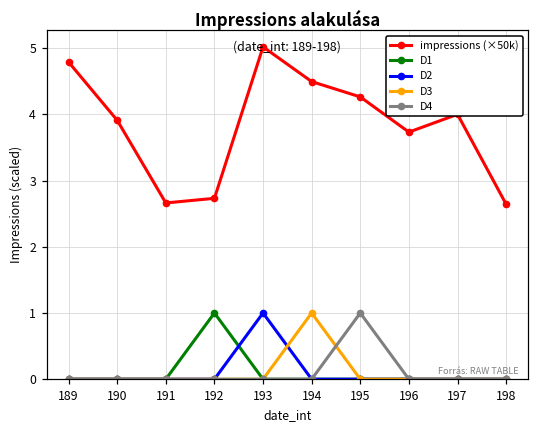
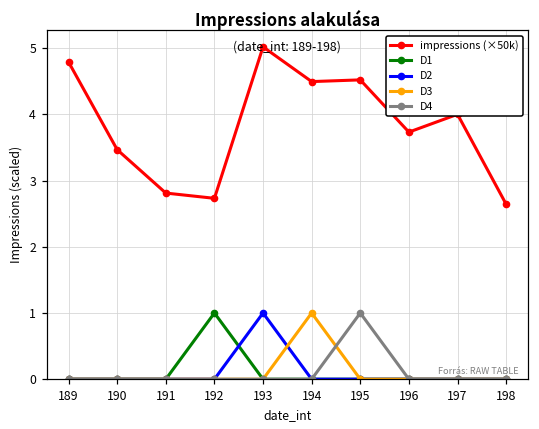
impressions (×50k), 190: 3.9 -> 3.5
impressions (×50k), 191: 2.7 -> 2.8
impressions (×50k), 195: 4.3 -> 4.5
